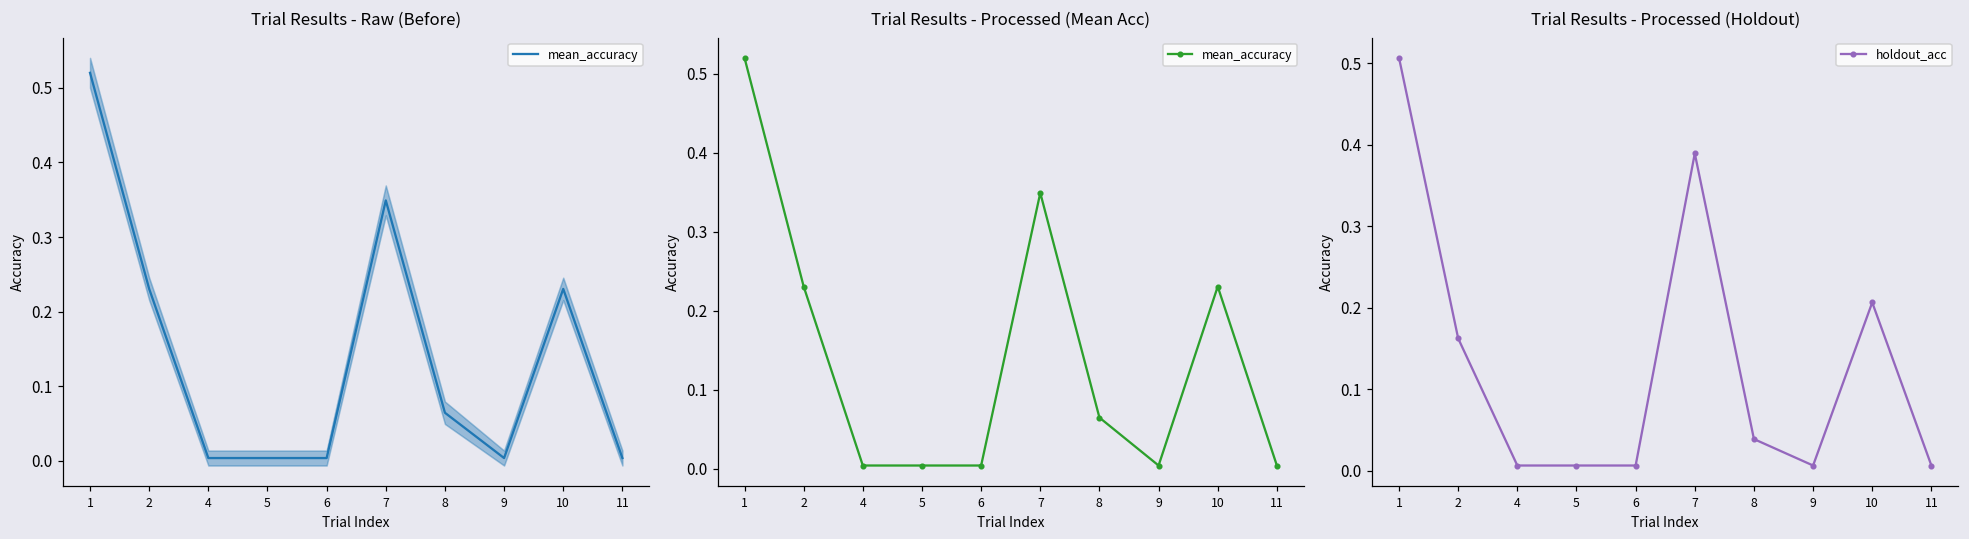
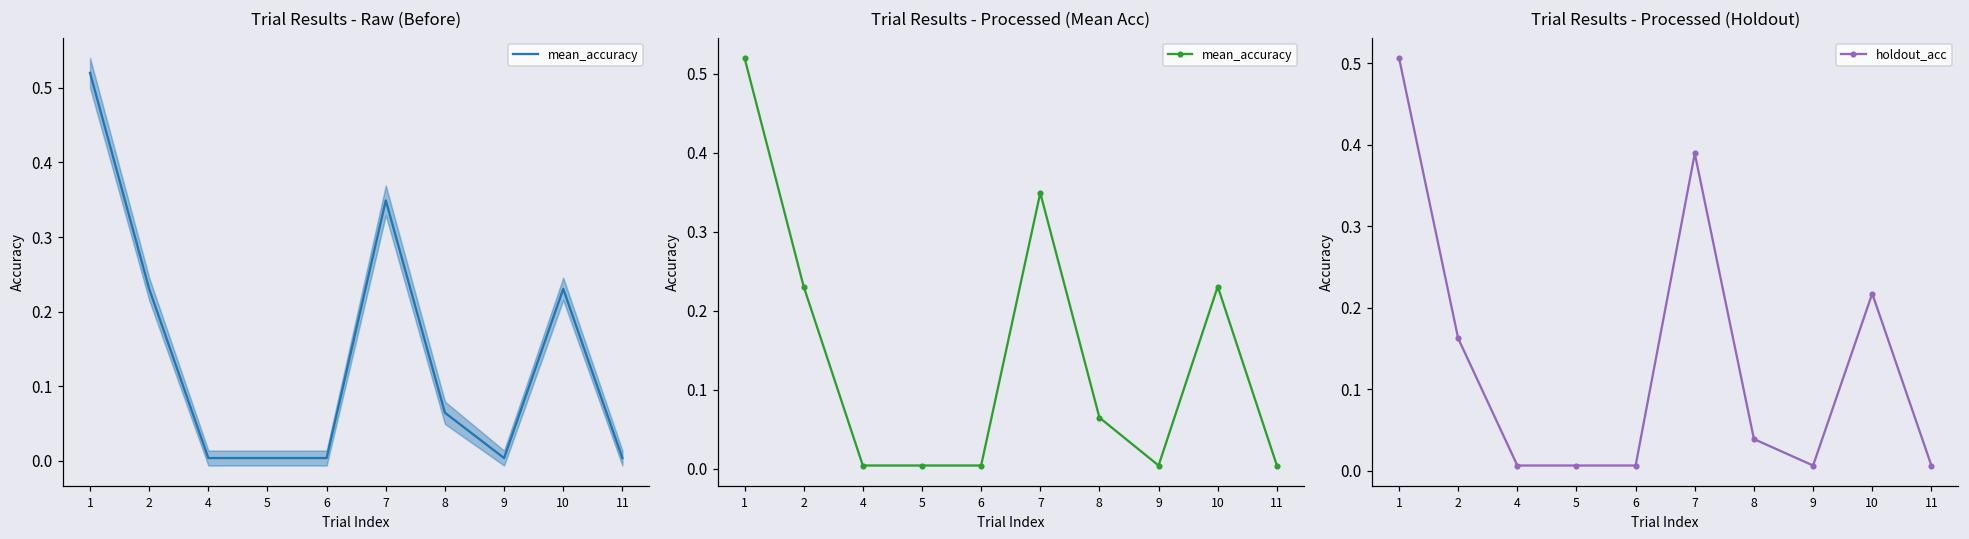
Trial Results - Processed (Holdout), 10: 0.21 -> 0.22
